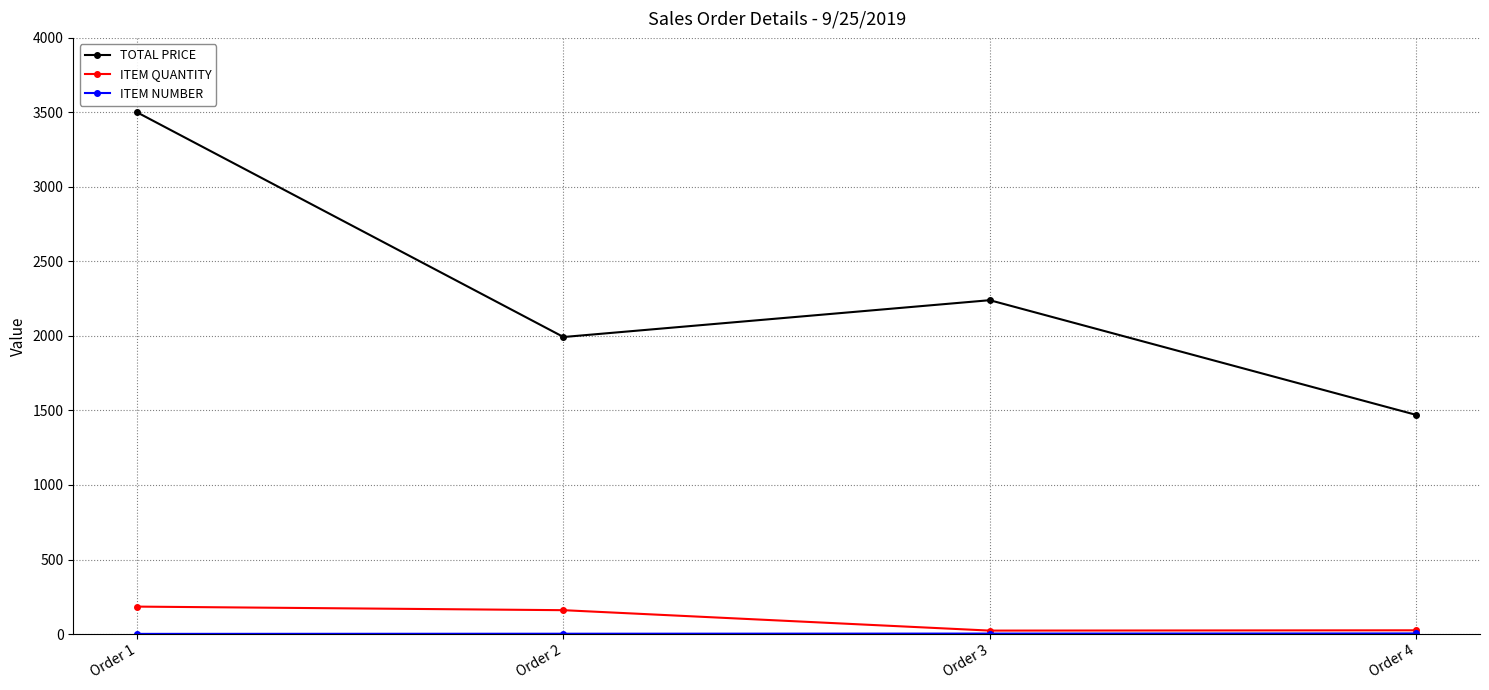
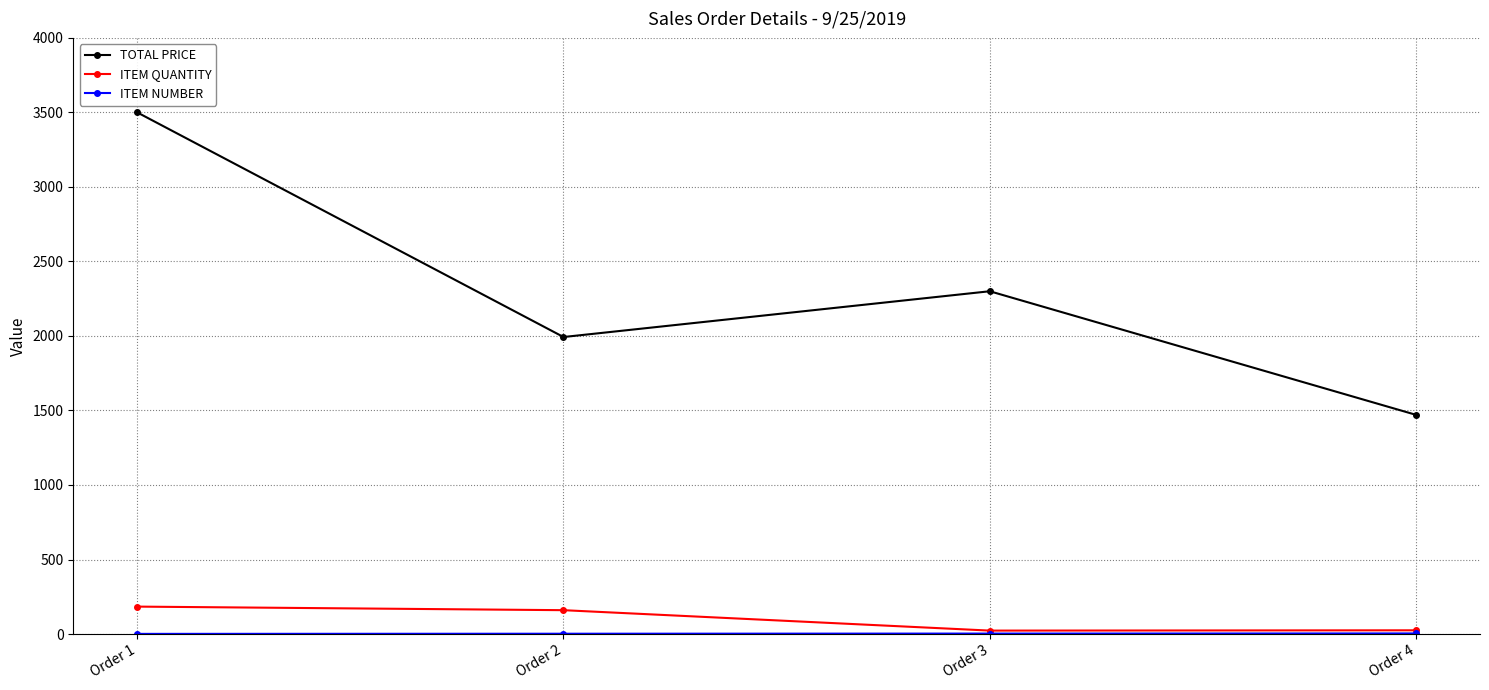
TOTAL PRICE, Order 3: 2240 -> 2300
